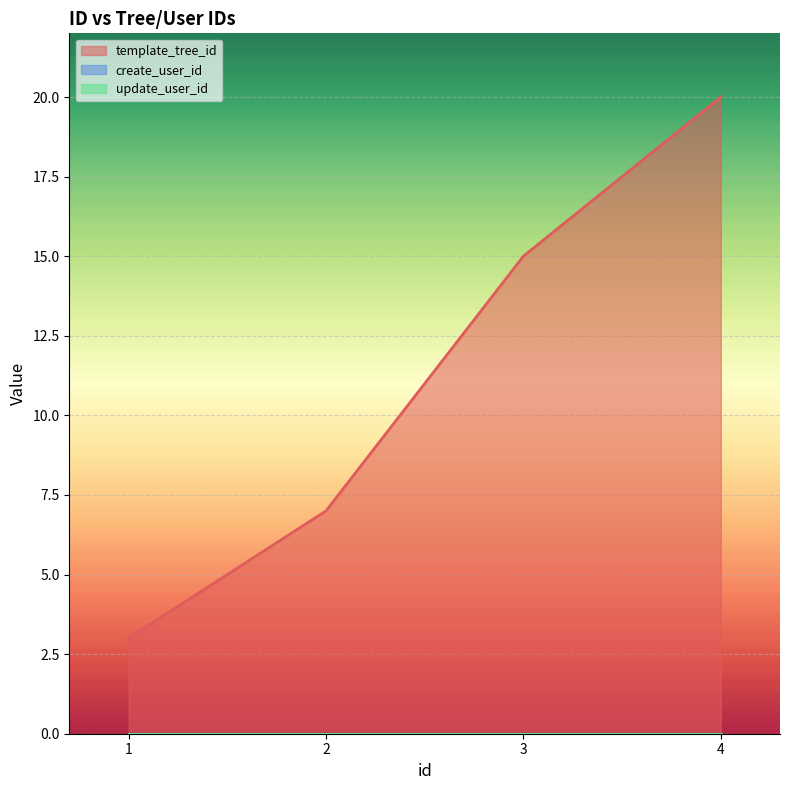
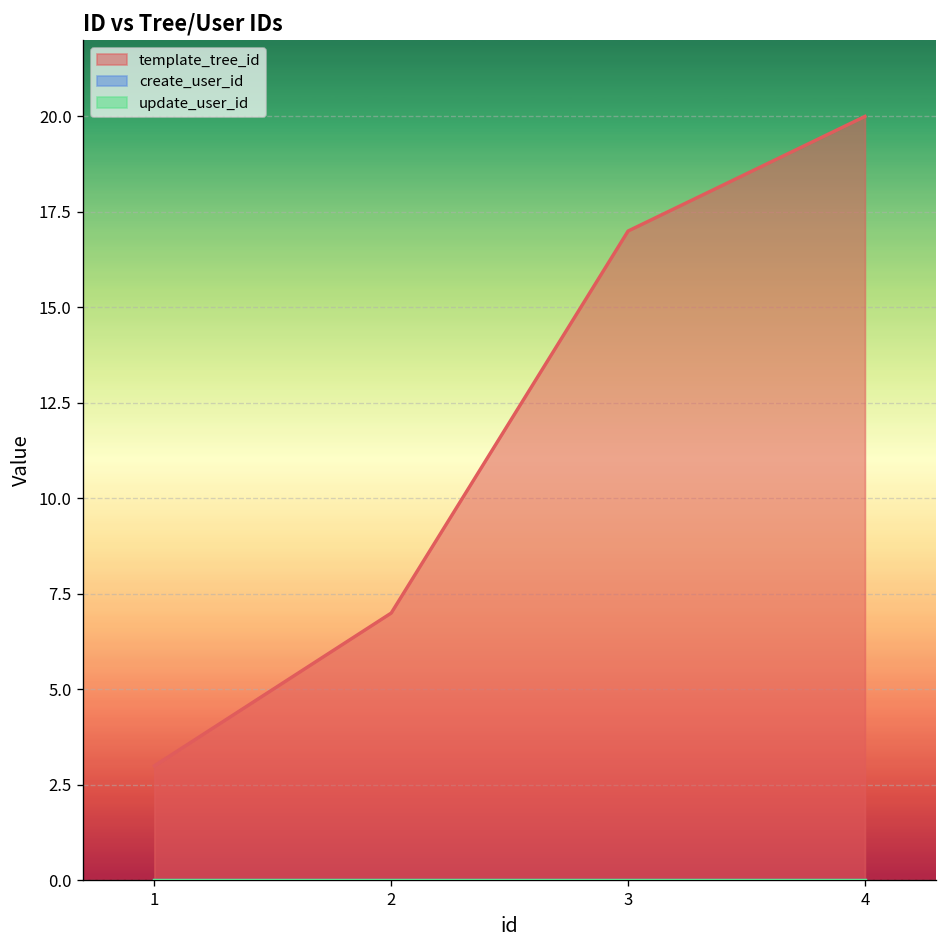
template_tree_id, 3: 15 -> 17
